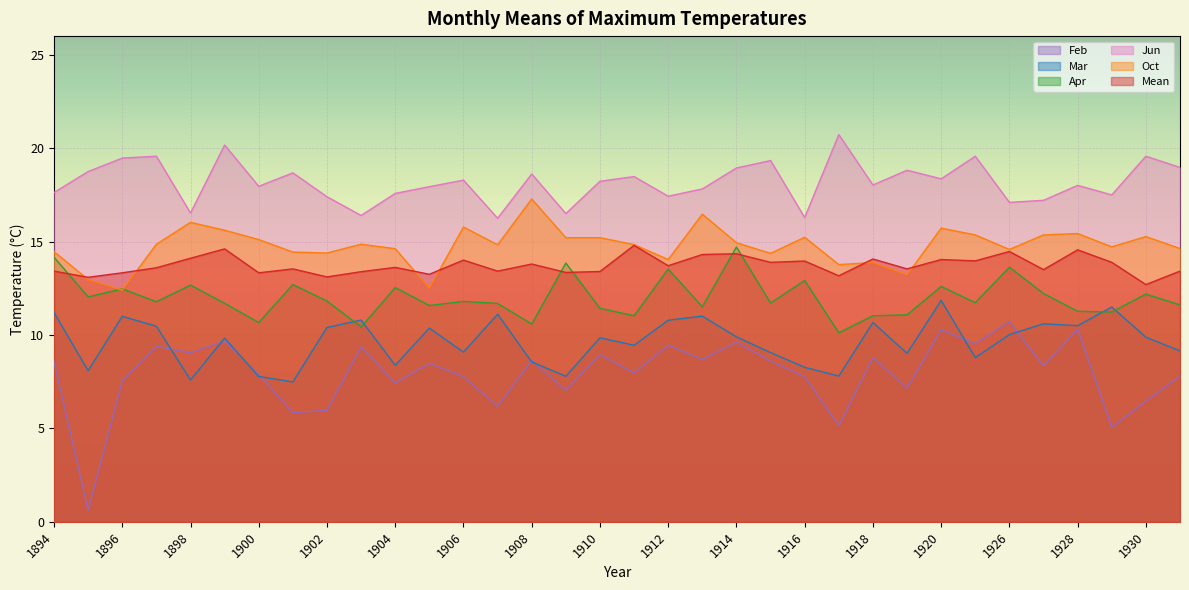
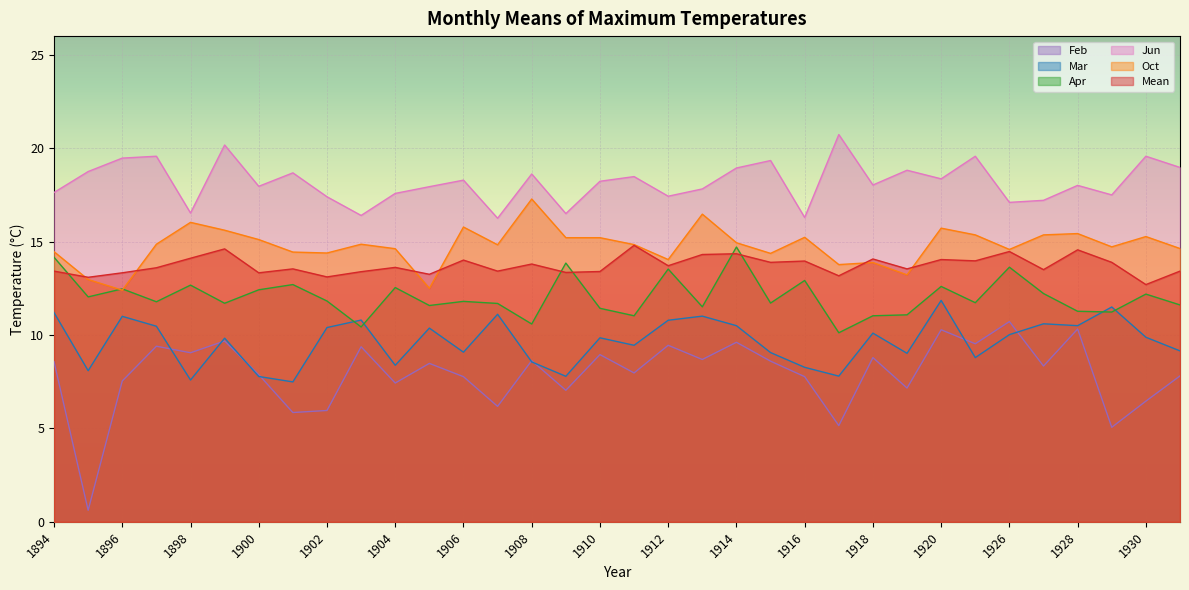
Apr, 1900: 10.7 -> 12.4
Mar, 1914: 9.9 -> 10.5
Mar, 1918: 10.7 -> 10.1
